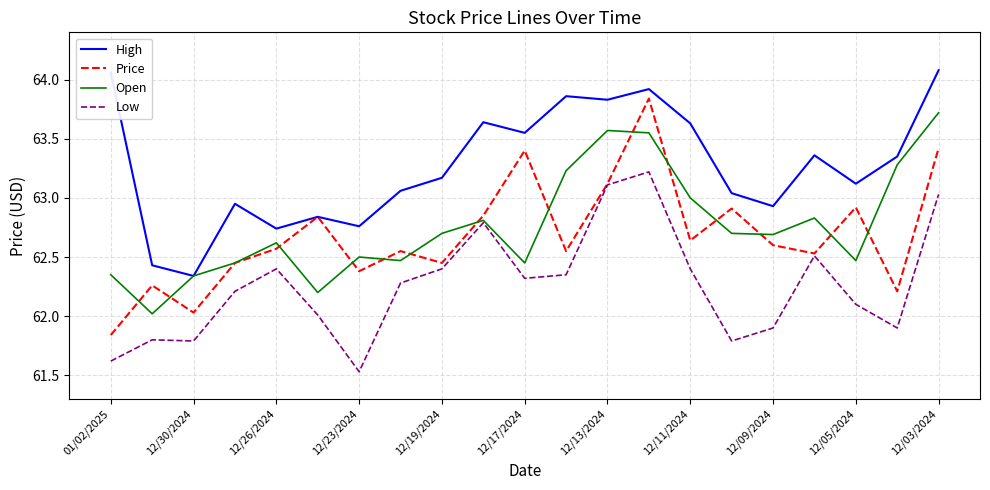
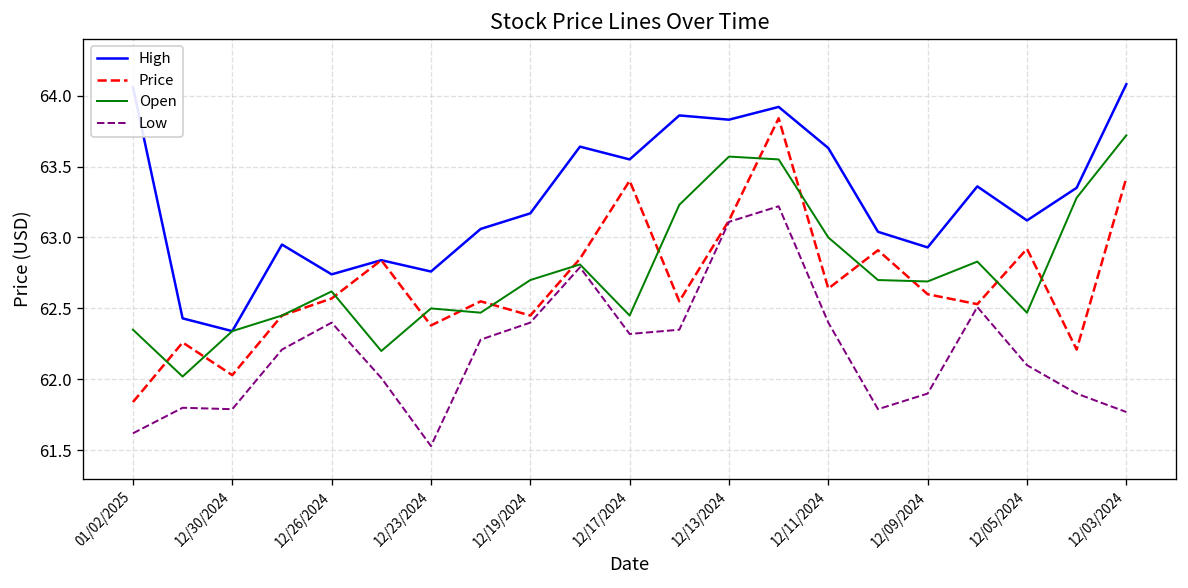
Low, 12/03/2024: 63.03 -> 61.77
